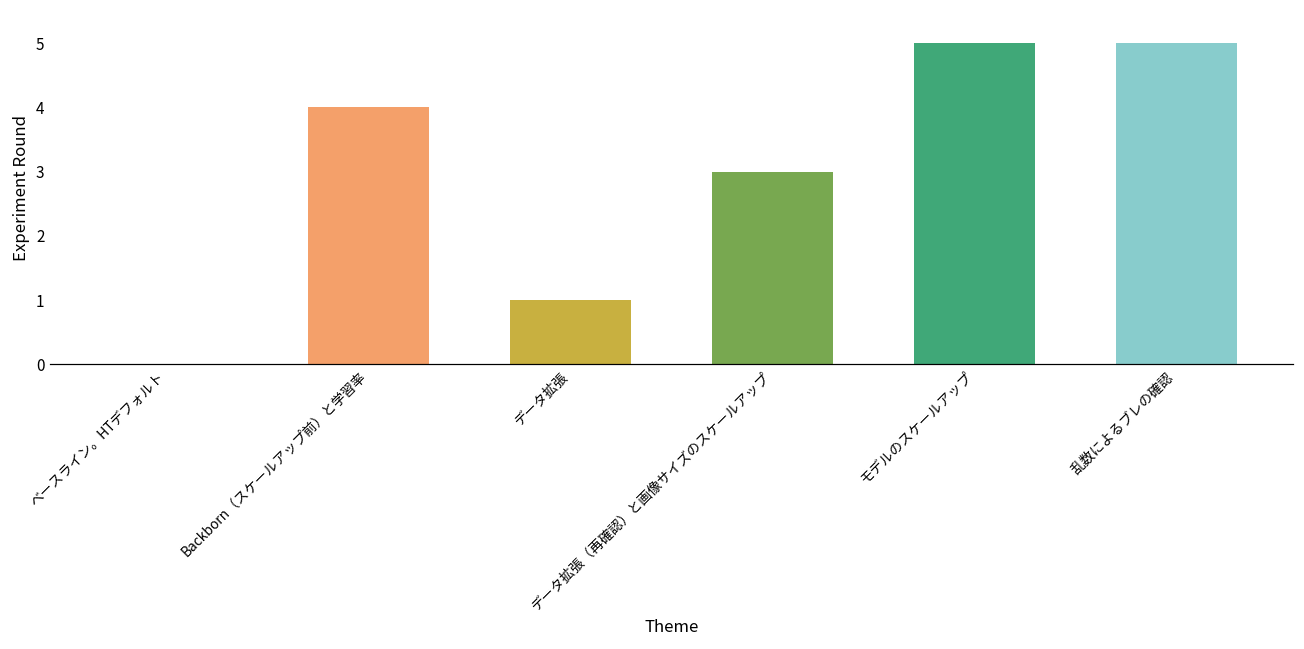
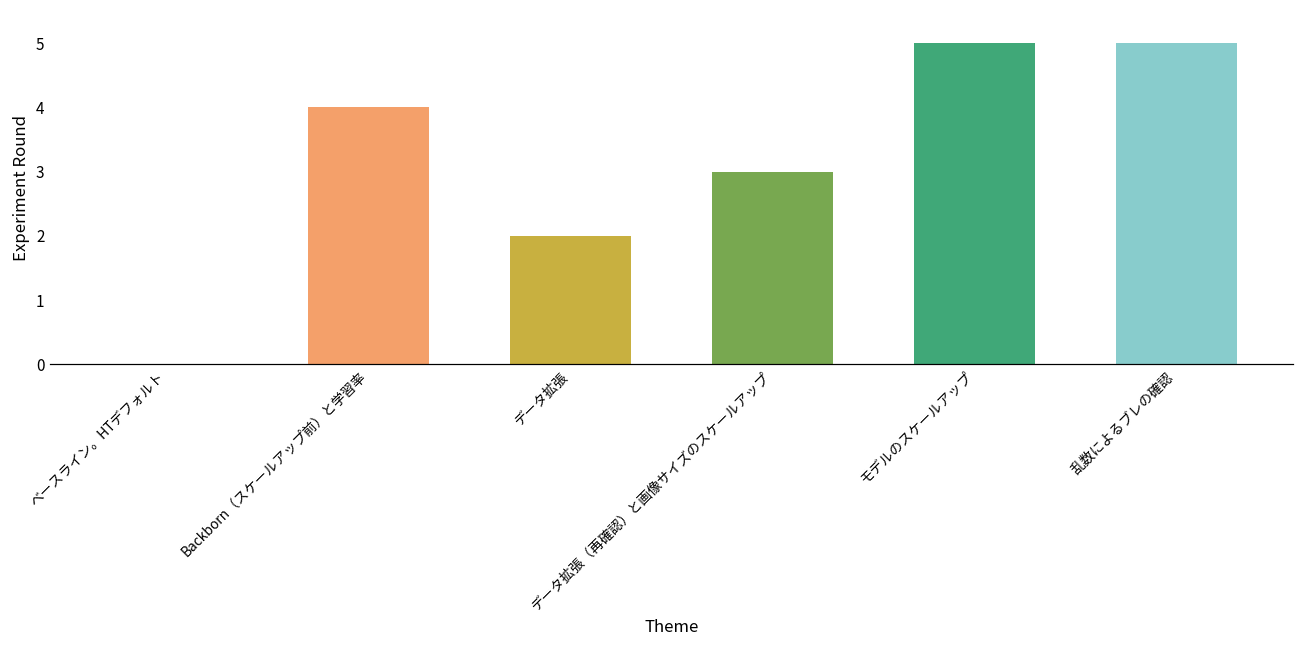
データ拡張: 1 -> 2
